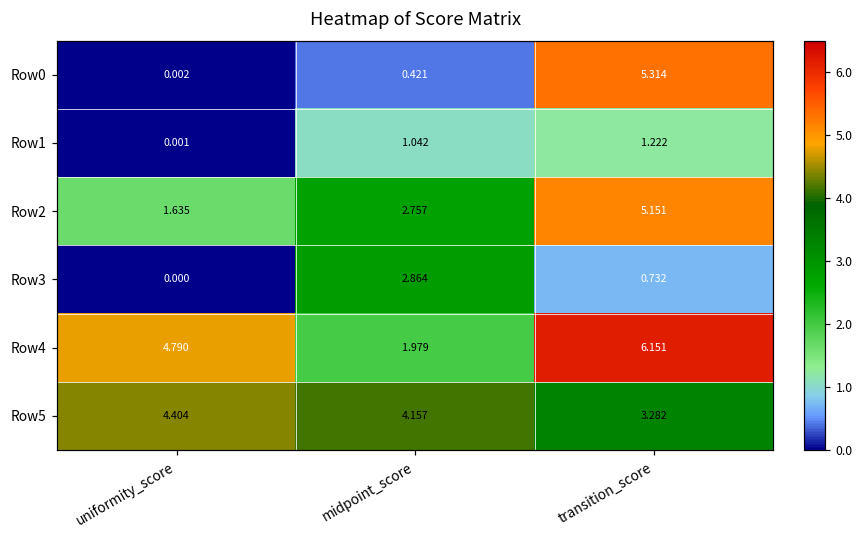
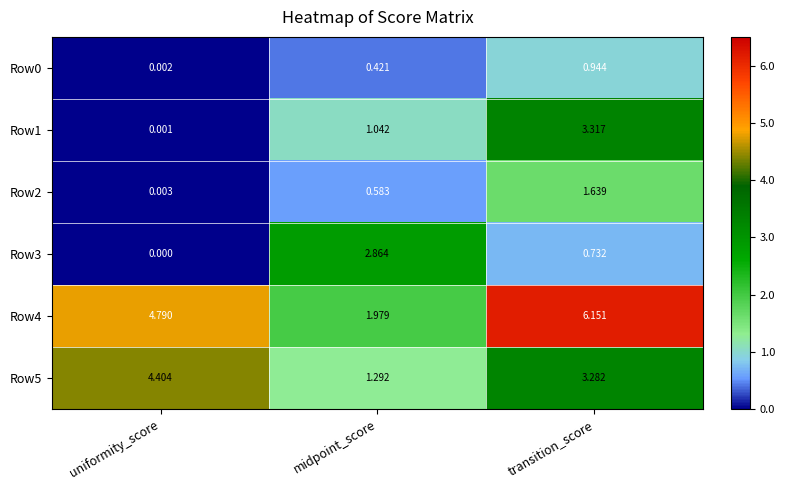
Row0, transition_score: 5.314 -> 0.944
Row1, transition_score: 1.222 -> 3.317
Row2, uniformity_score: 1.635 -> 0.003
Row2, midpoint_score: 2.757 -> 0.583
Row2, transition_score: 5.151 -> 1.639
Row5, midpoint_score: 4.157 -> 1.292
